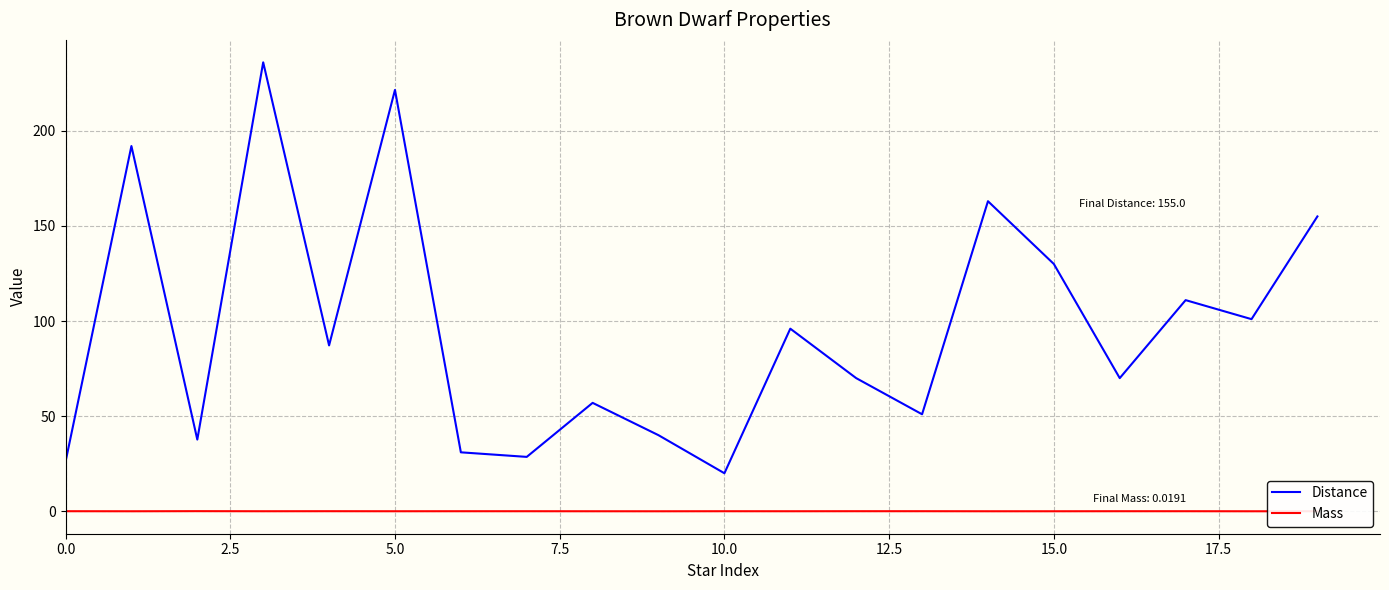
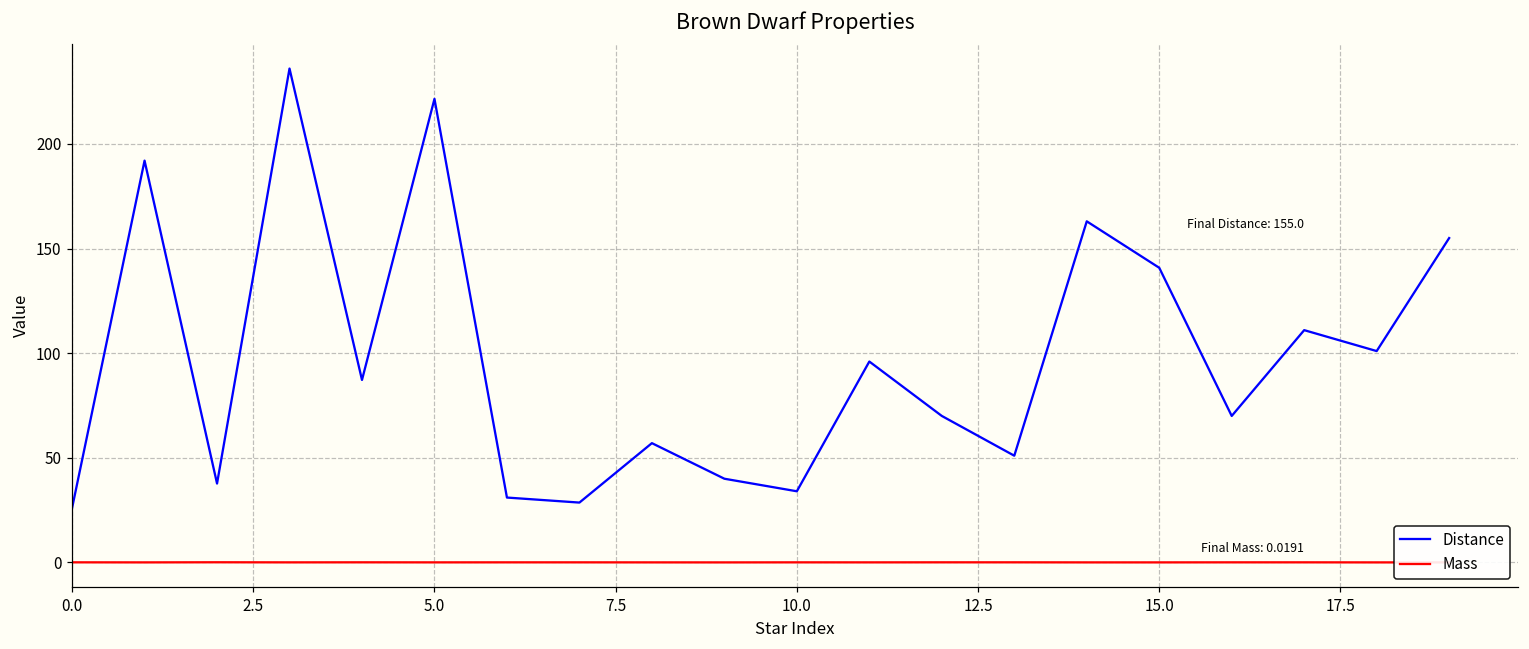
Distance, 10.0: 20 -> 34
Distance, 15.0: 130 -> 141
